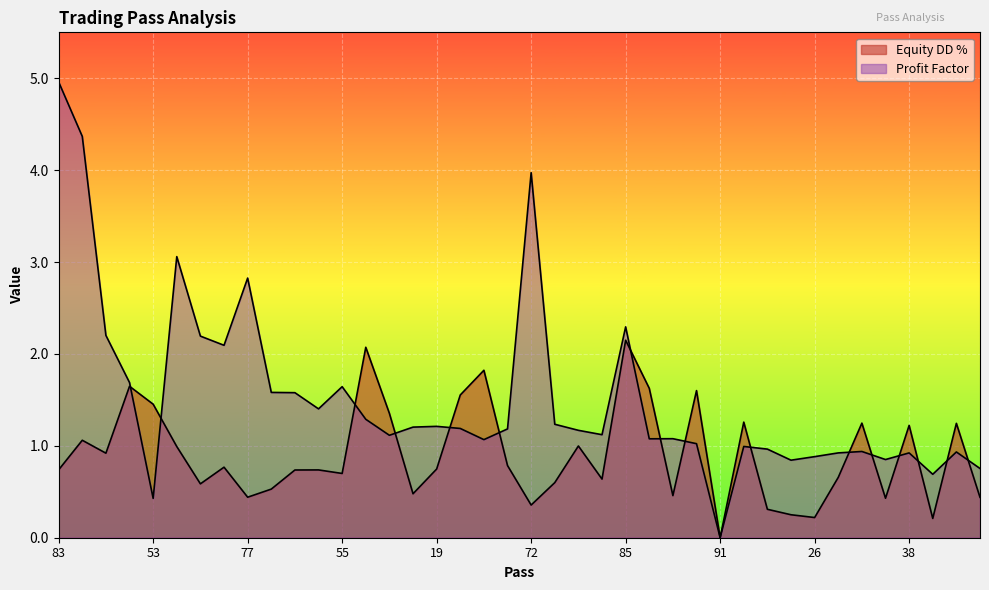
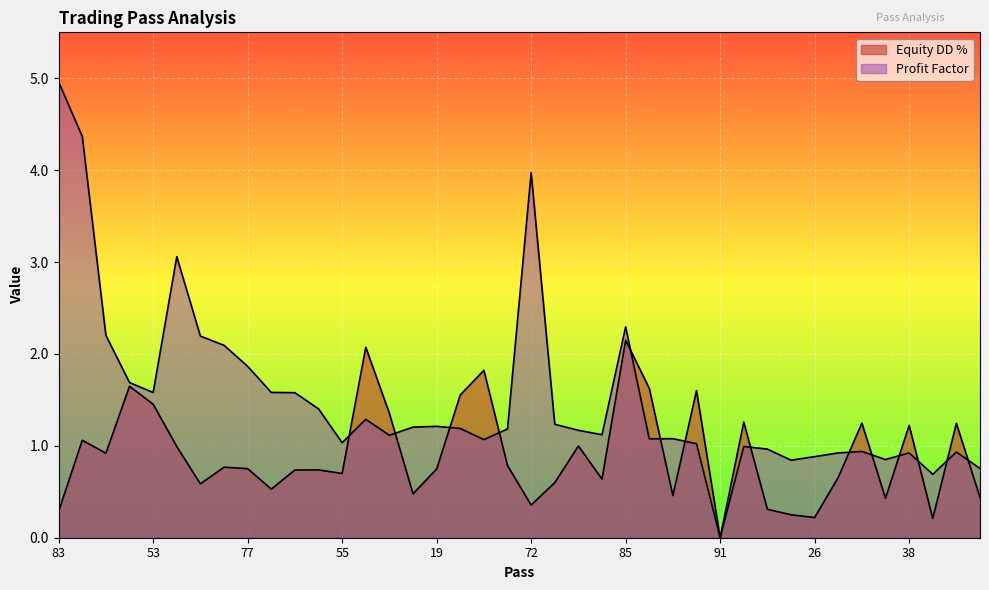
Equity DD %, 83: 0.7 -> 0.3
Profit Factor, 53: 0.4 -> 1.6
Equity DD %, 77: 0.4 -> 0.8
Profit Factor, 77: 2.8 -> 1.9
Profit Factor, 55: 1.6 -> 1.0
